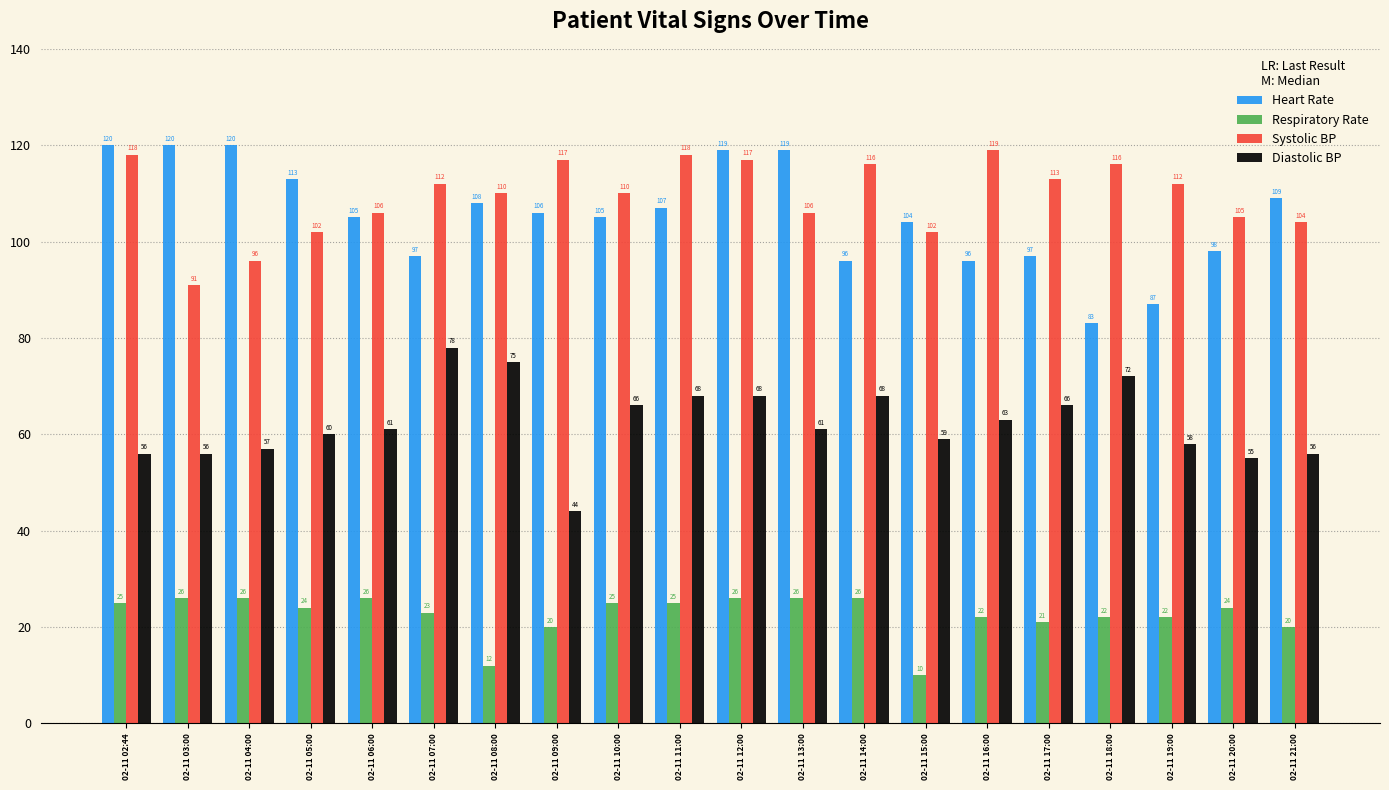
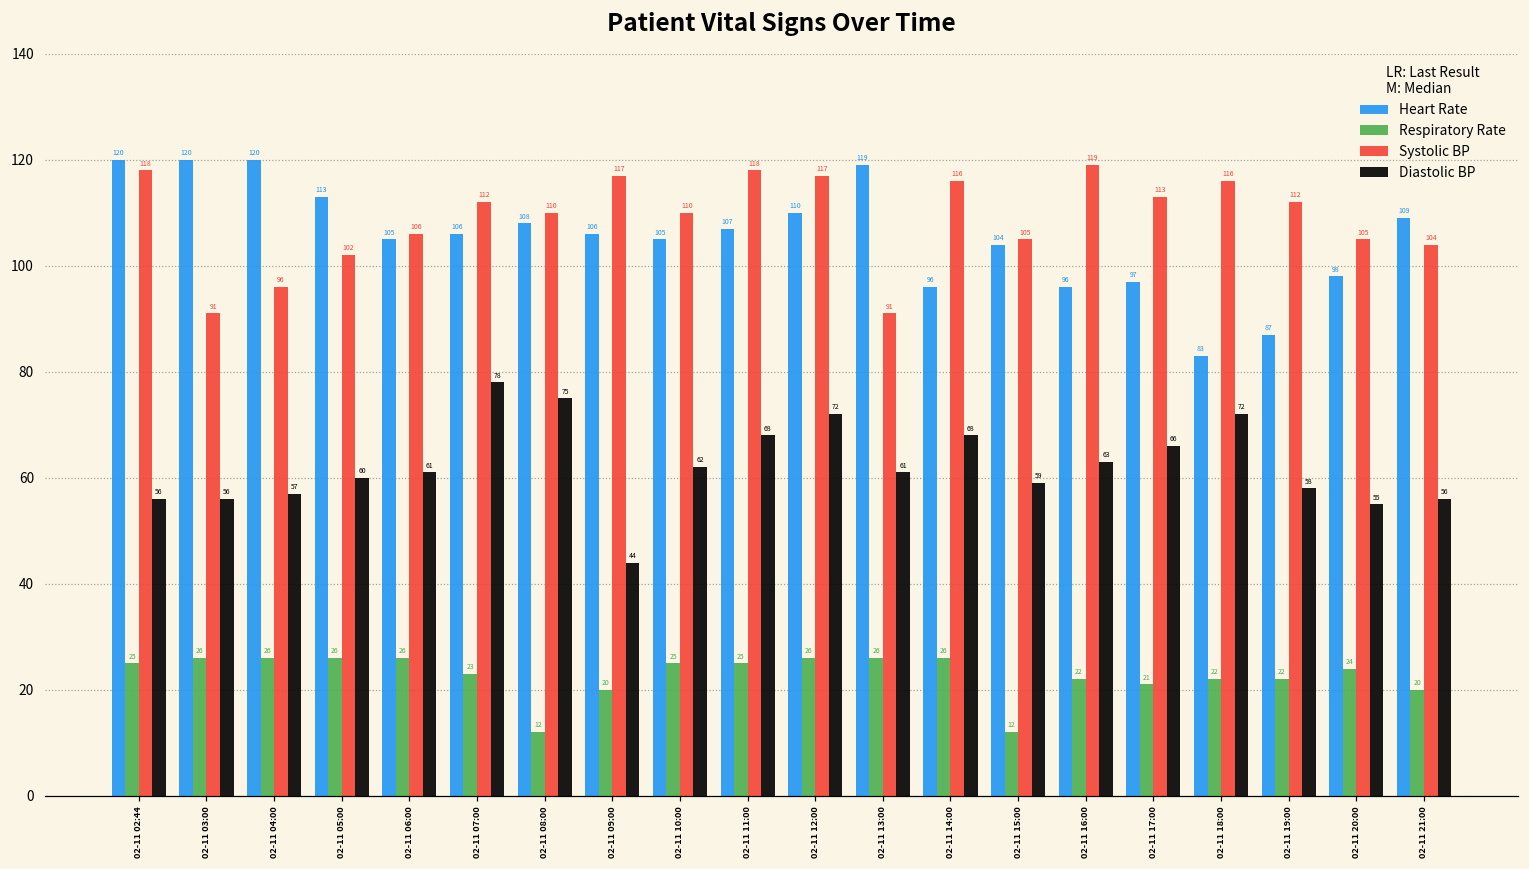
Respiratory Rate, 02-11 05:00: 24 -> 26
Heart Rate, 02-11 07:00: 97 -> 106
Diastolic BP, 02-11 10:00: 66 -> 62
Heart Rate, 02-11 12:00: 119 -> 110
Diastolic BP, 02-11 12:00: 68 -> 72
Systolic BP, 02-11 13:00: 106 -> 91
Respiratory Rate, 02-11 15:00: 10 -> 12
Systolic BP, 02-11 15:00: 102 -> 105
